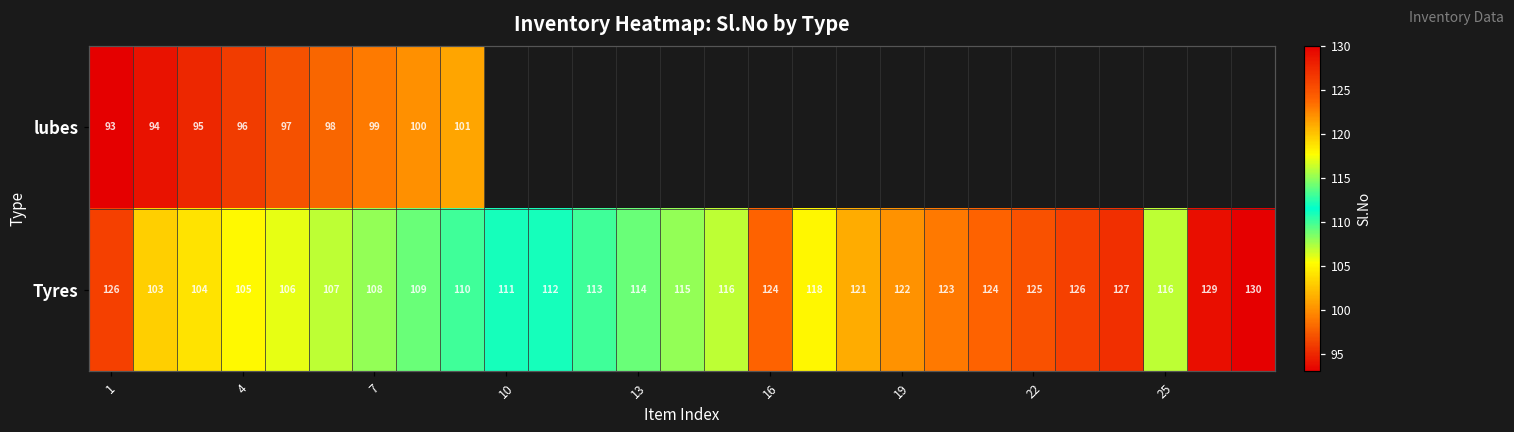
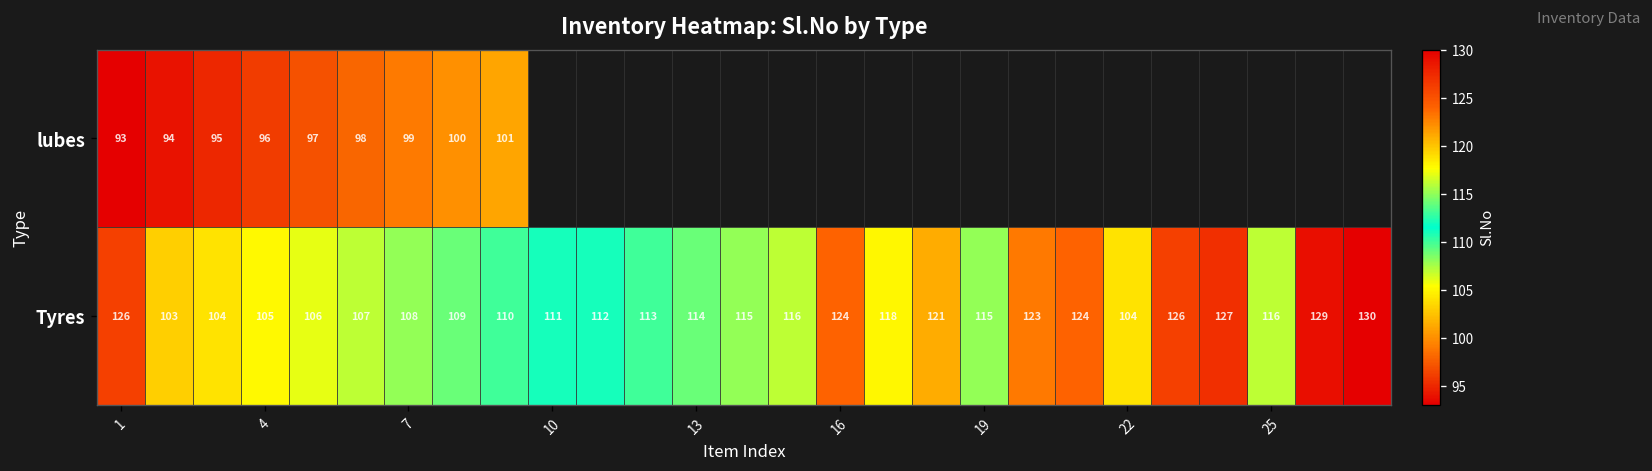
Tyres, 19: 122 -> 115
Tyres, 22: 125 -> 104
